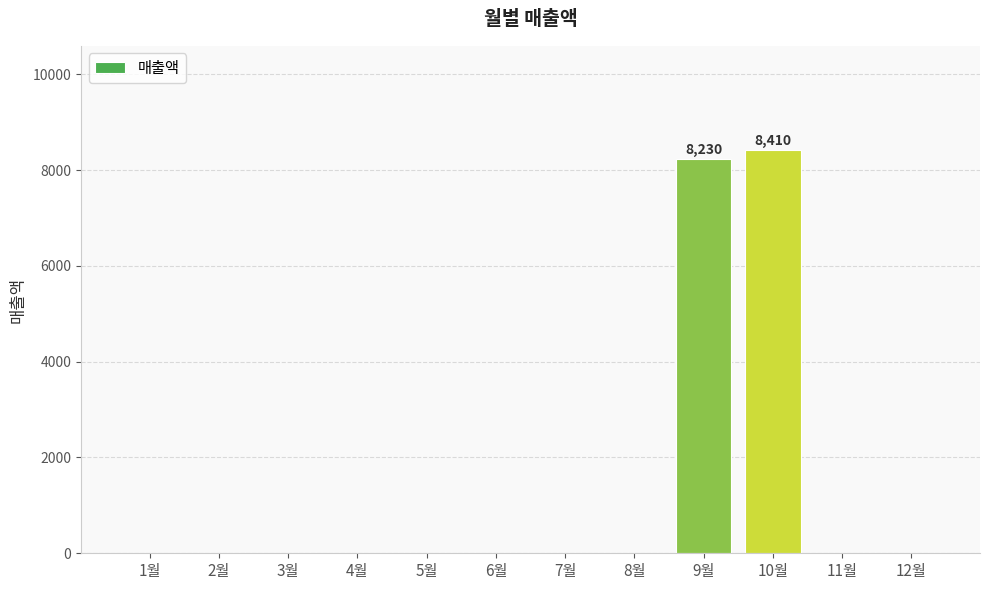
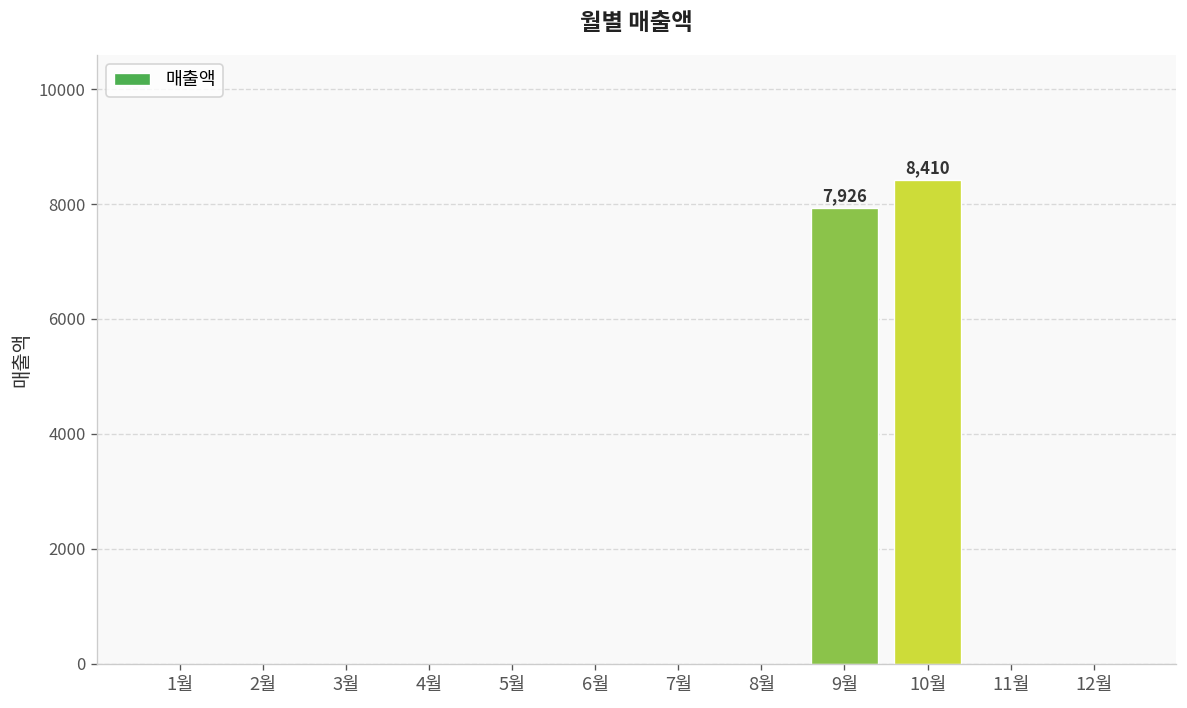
9월: 8,230 -> 7,926
